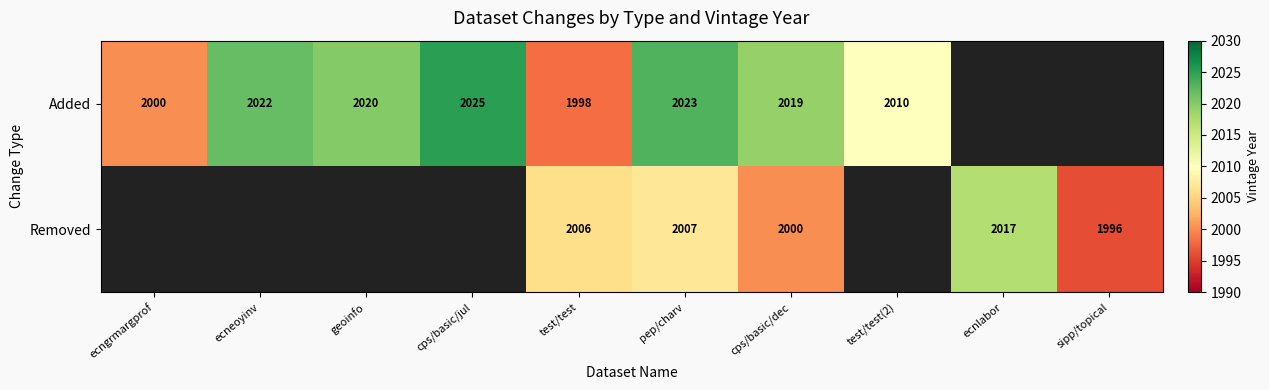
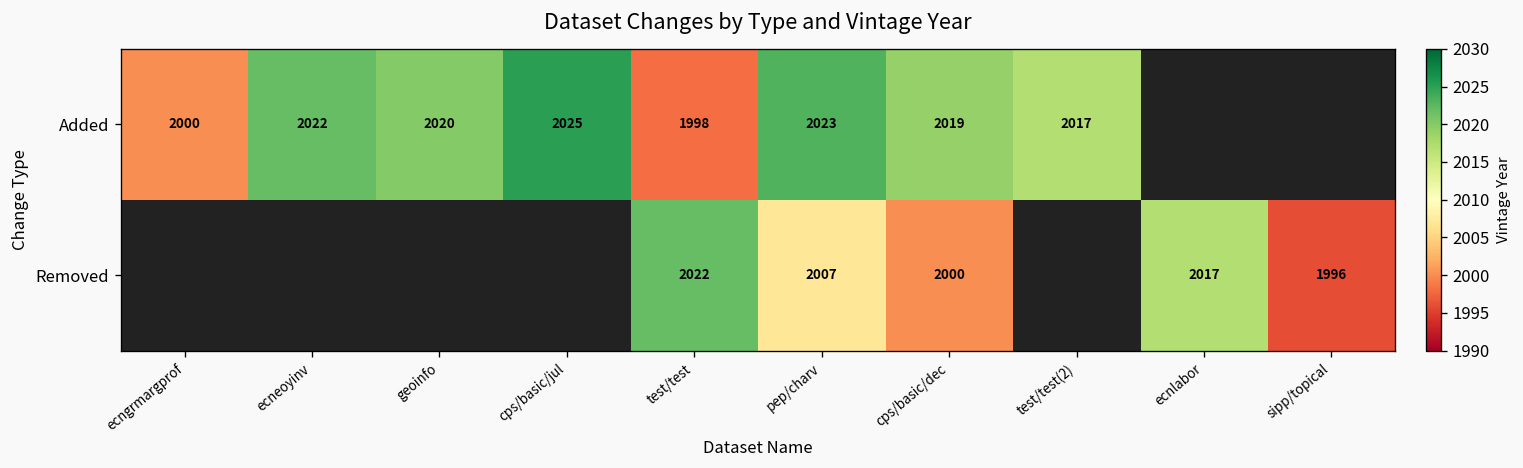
Added, test/test(2): 2010 -> 2017
Removed, test/test: 2006 -> 2022
